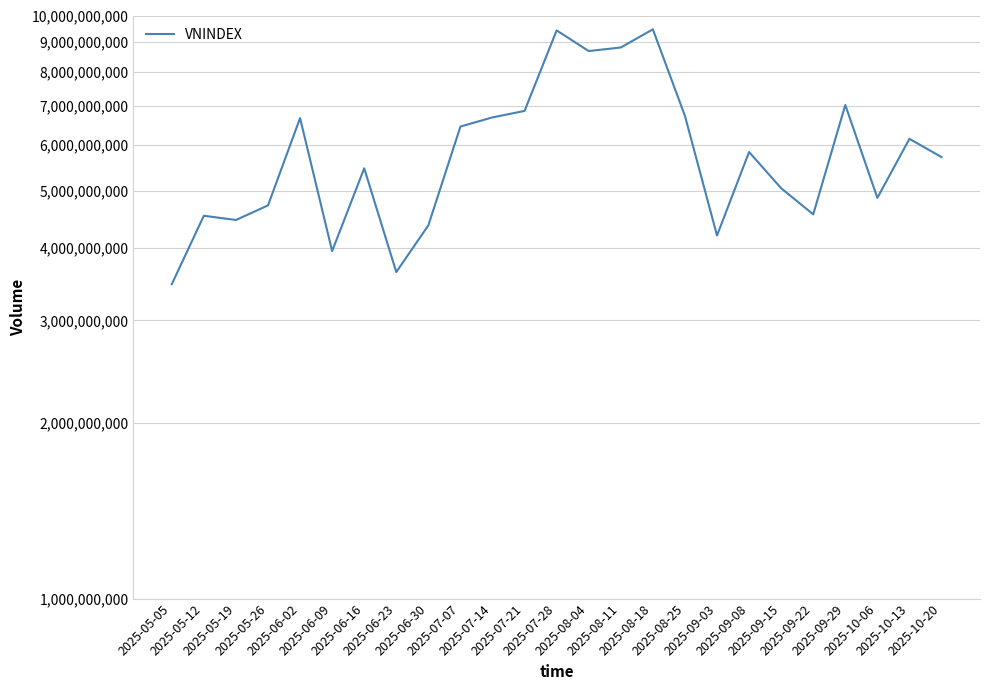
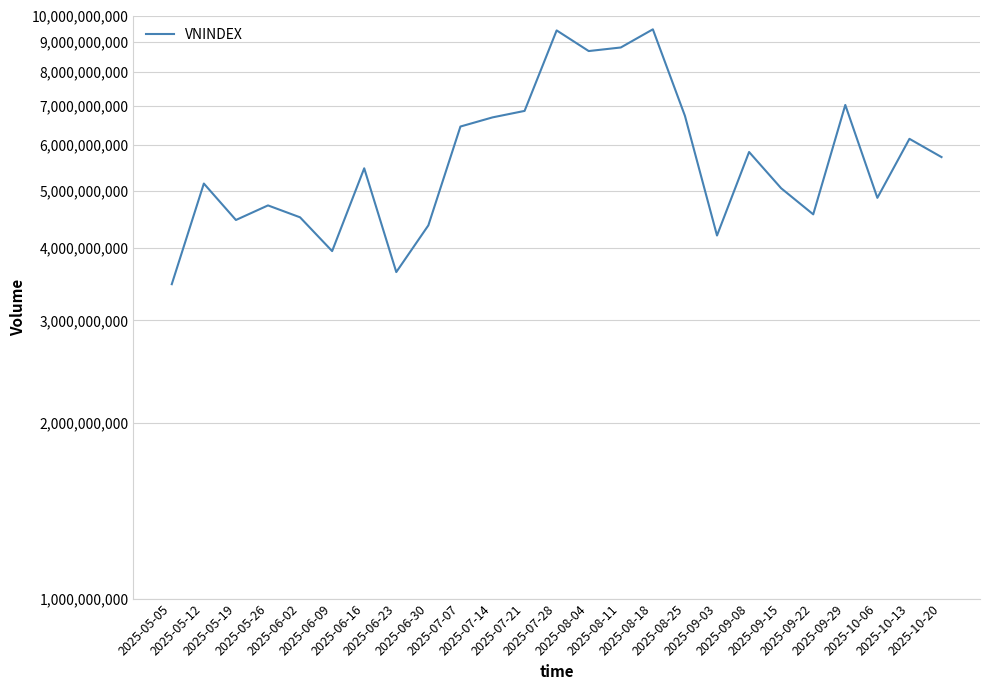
2025-05-12: 4,500,000,000 -> 5,200,000,000
2025-06-02: 6,700,000,000 -> 4,500,000,000
